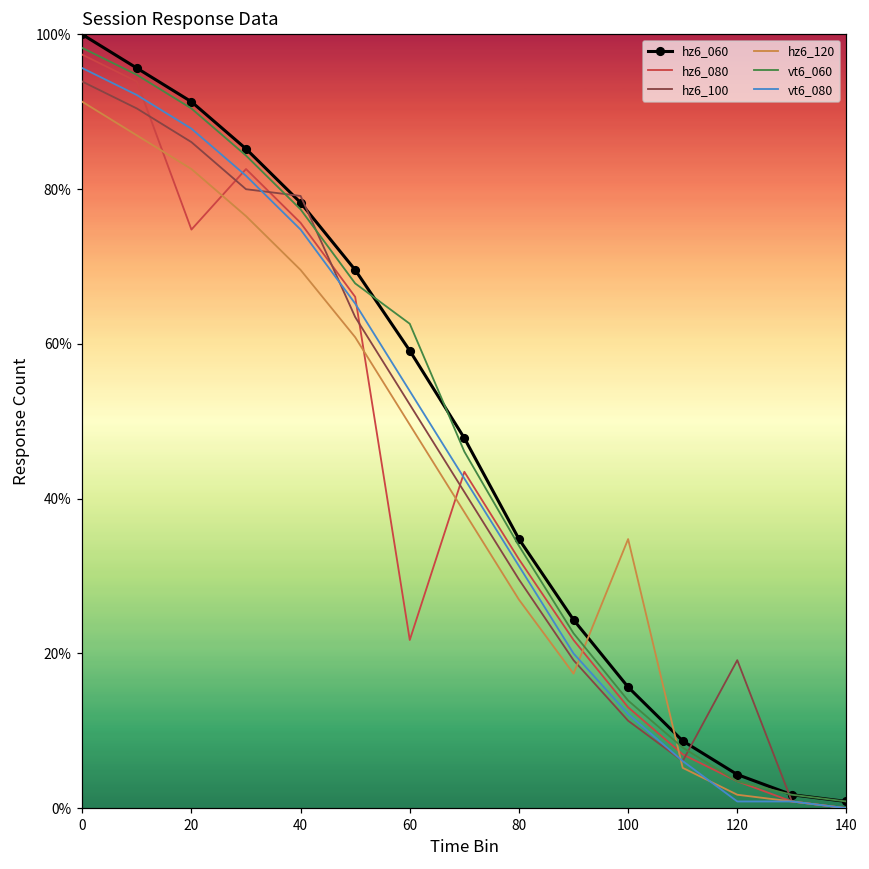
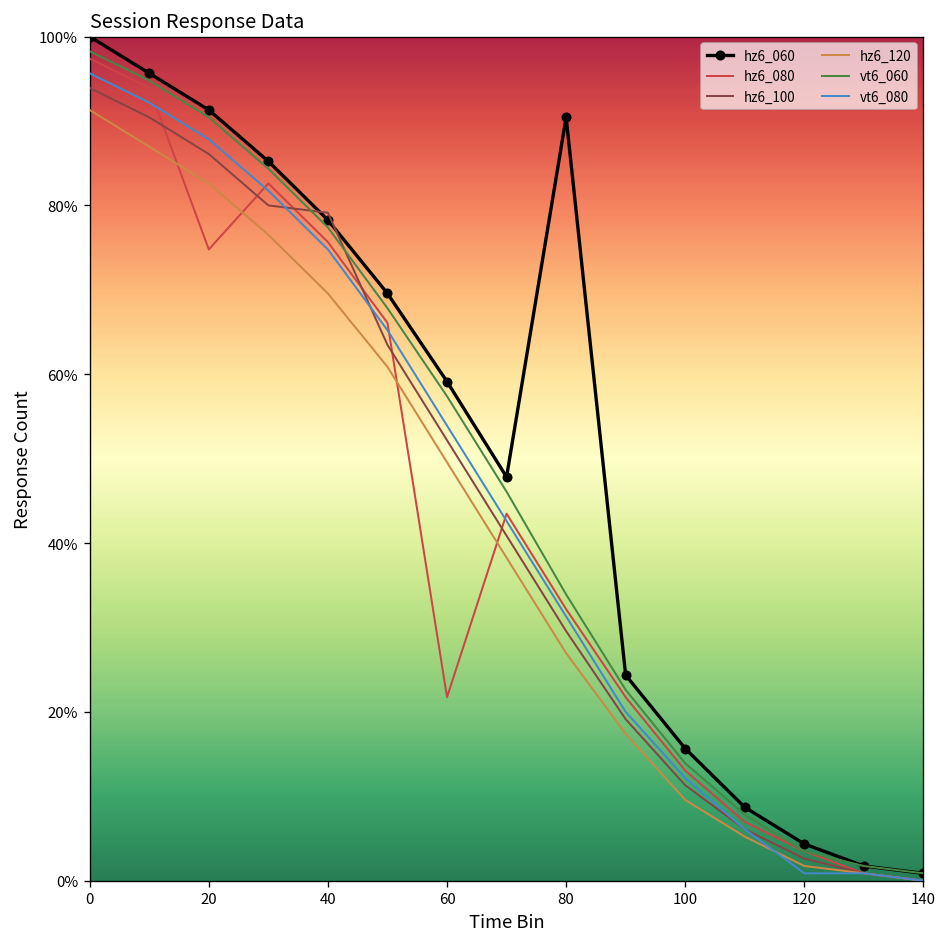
vt6_060, 60: 63% -> 57%
hz6_060, 80: 35% -> 90%
hz6_120, 100: 35% -> 10%
hz6_100, 120: 19% -> 3%
